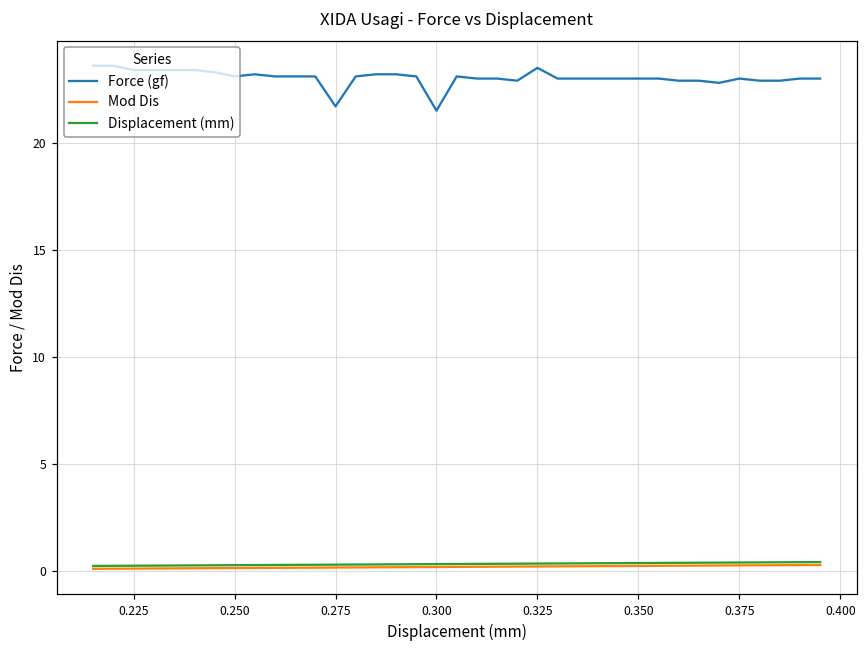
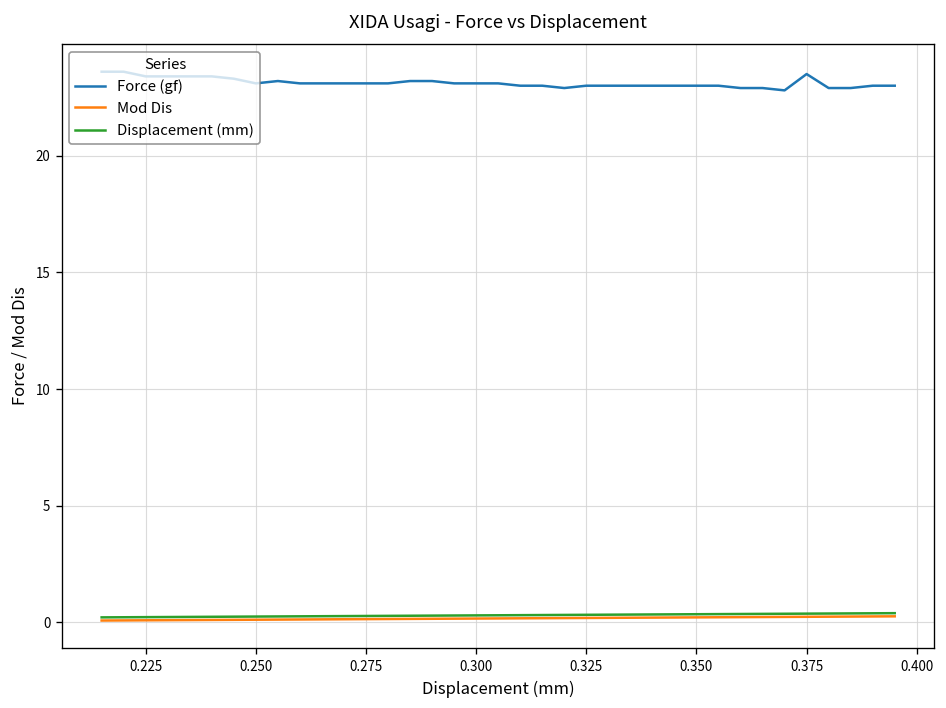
Force (gf), 0.275: 21.7 -> 23.1
Force (gf), 0.300: 21.5 -> 23.1
Force (gf), 0.325: 23.5 -> 23.0
Force (gf), 0.375: 23.0 -> 23.5
